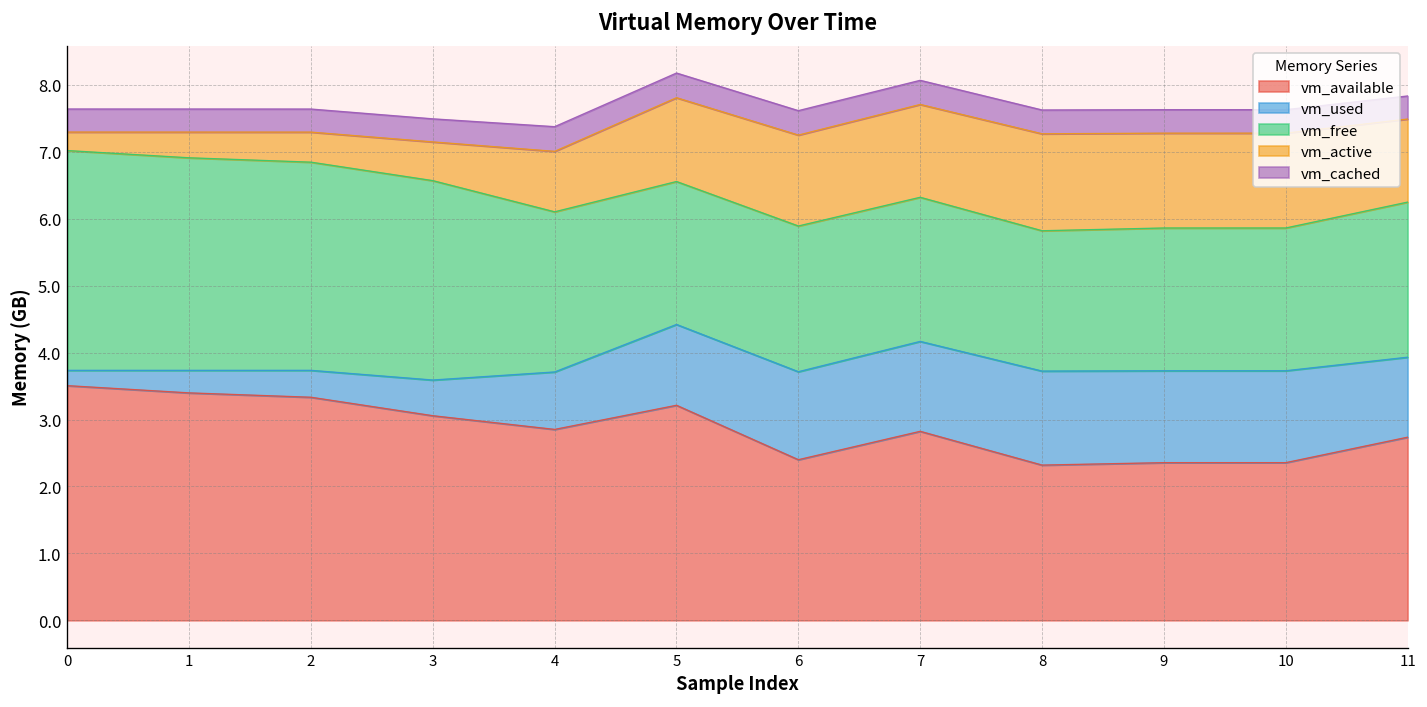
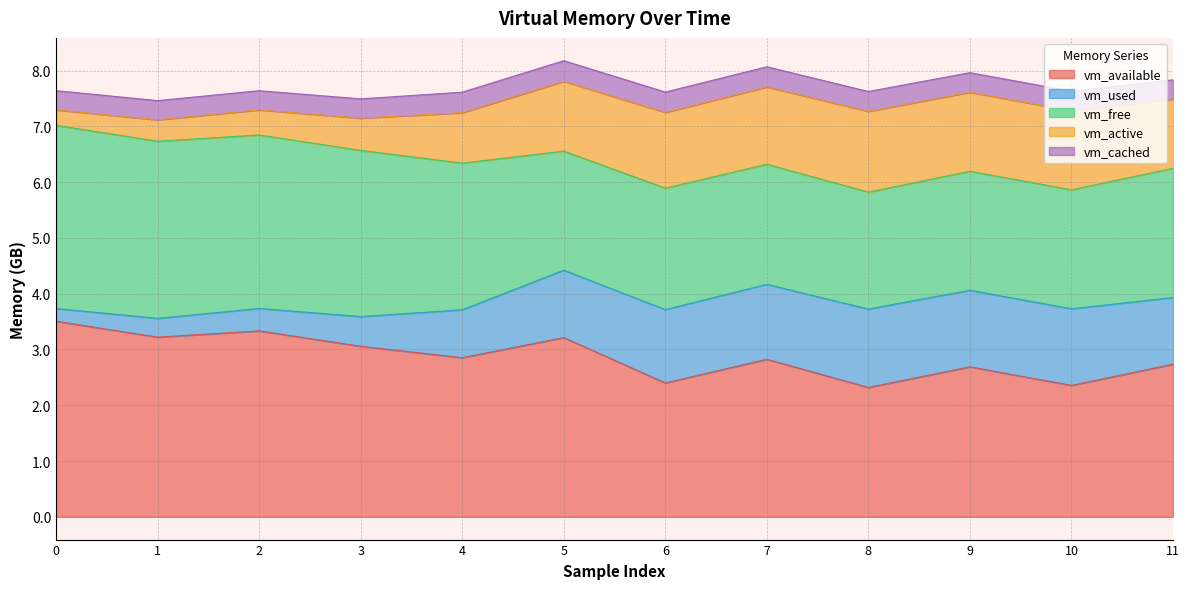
vm_available, 1: 3.4 -> 3.2
vm_free, 4: 2.4 -> 2.6
vm_available, 9: 2.4 -> 2.7
